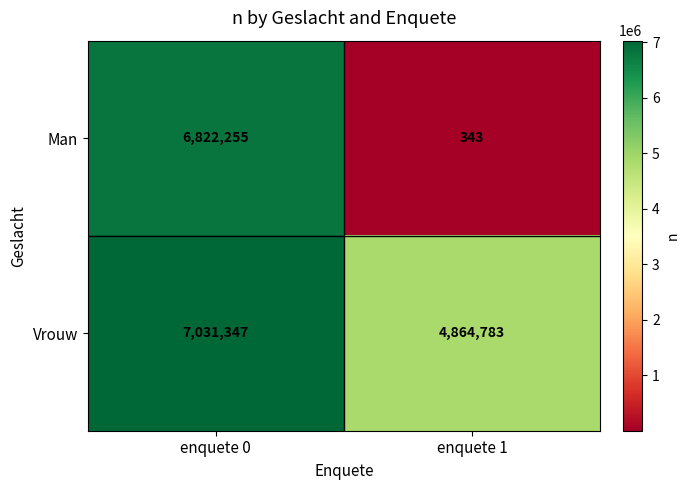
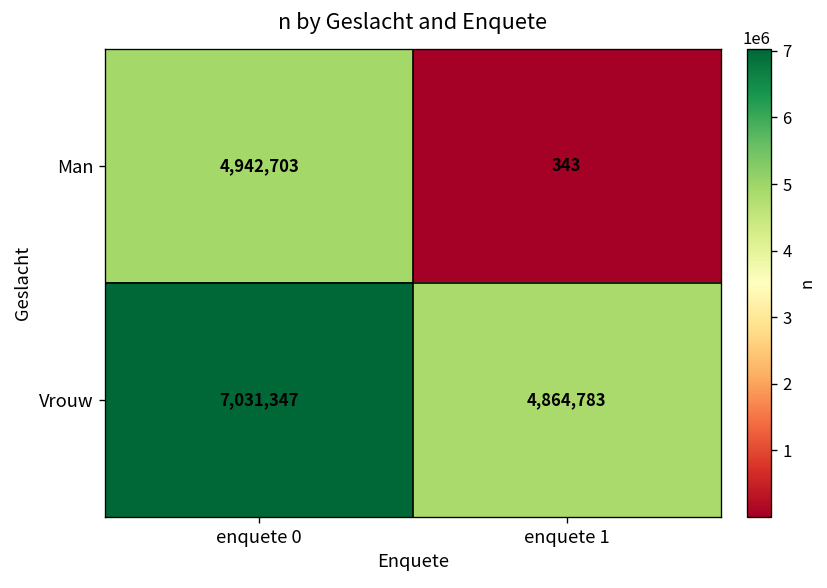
Man, enquete 0: 6,822,255 -> 4,942,703
